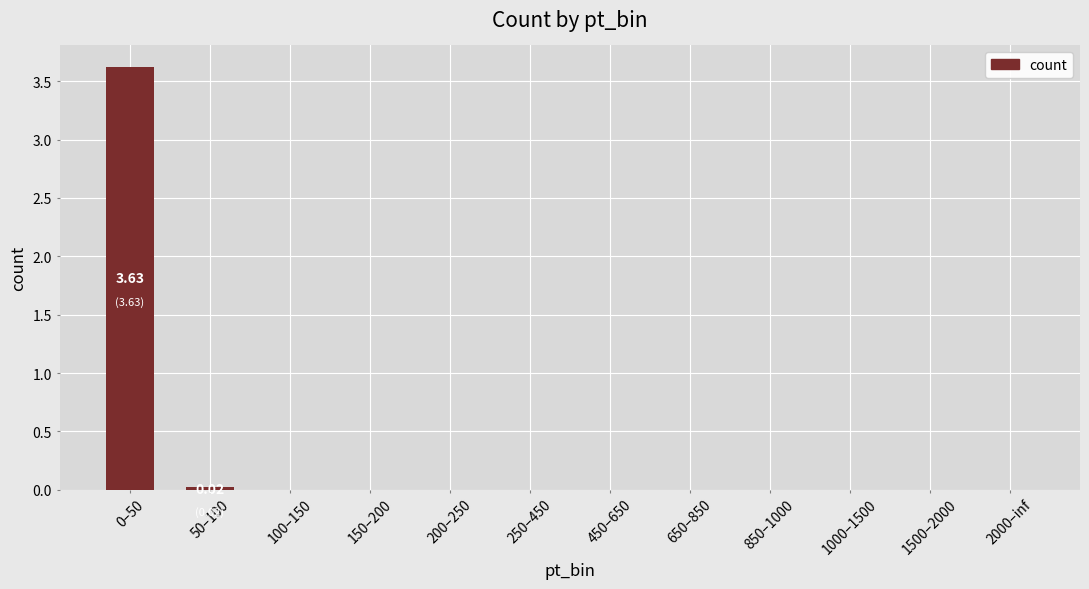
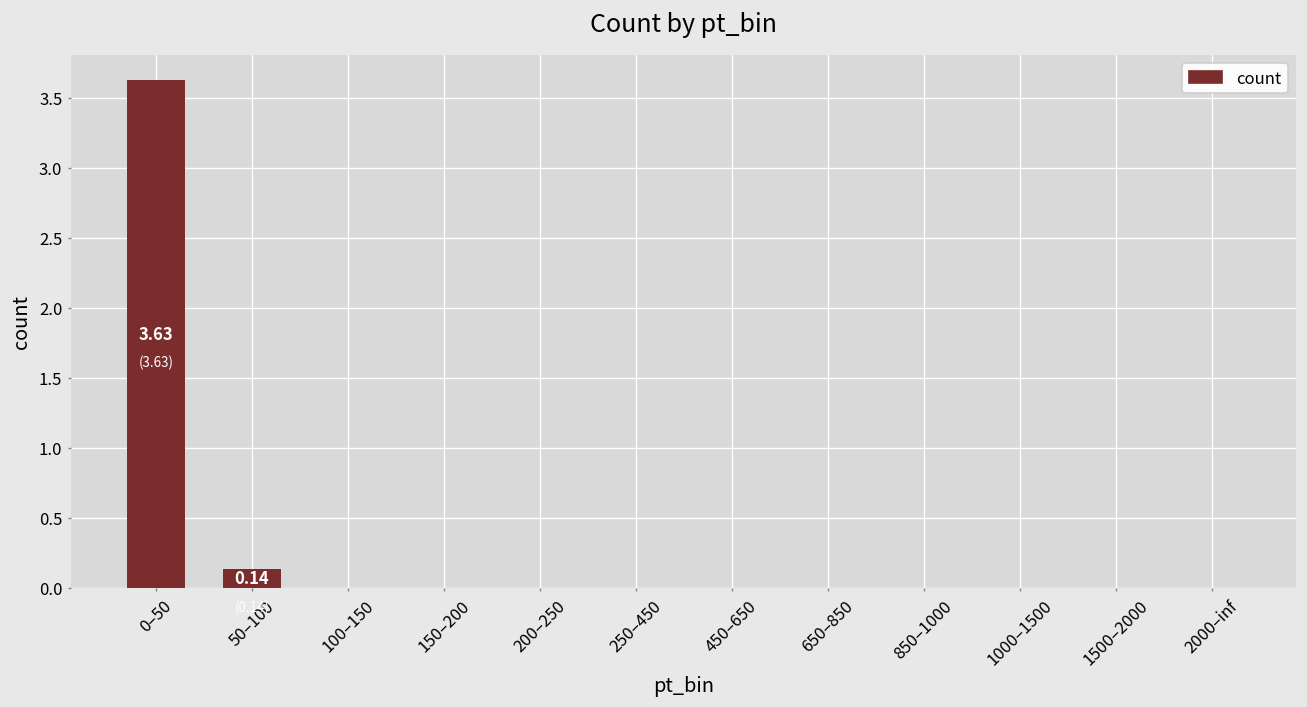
50–100: 0.02 -> 0.14
